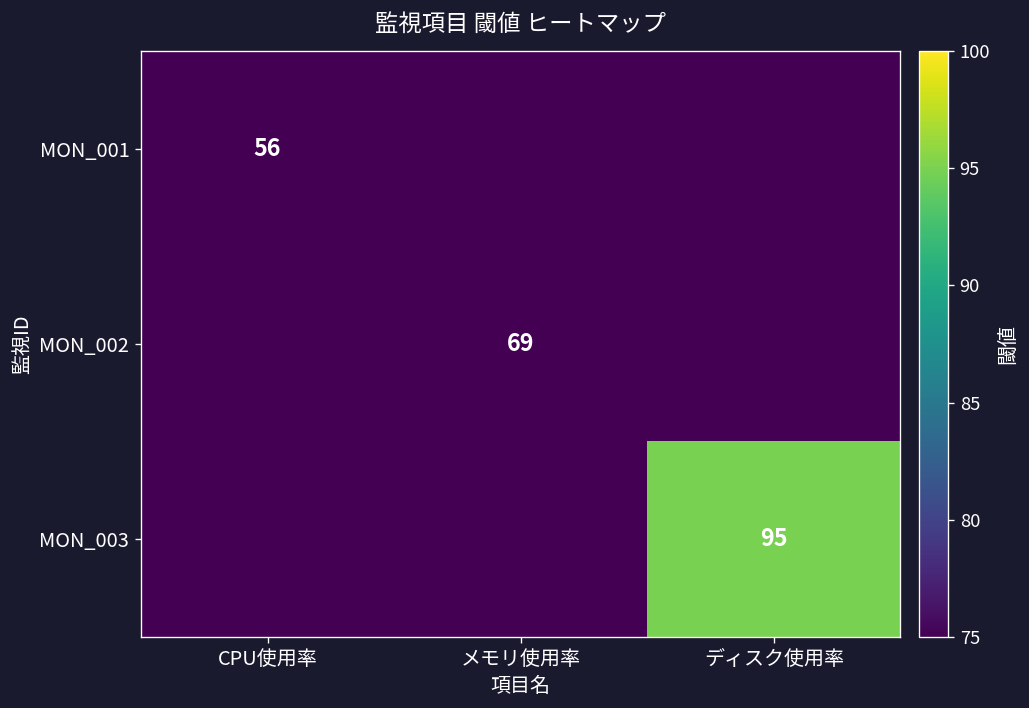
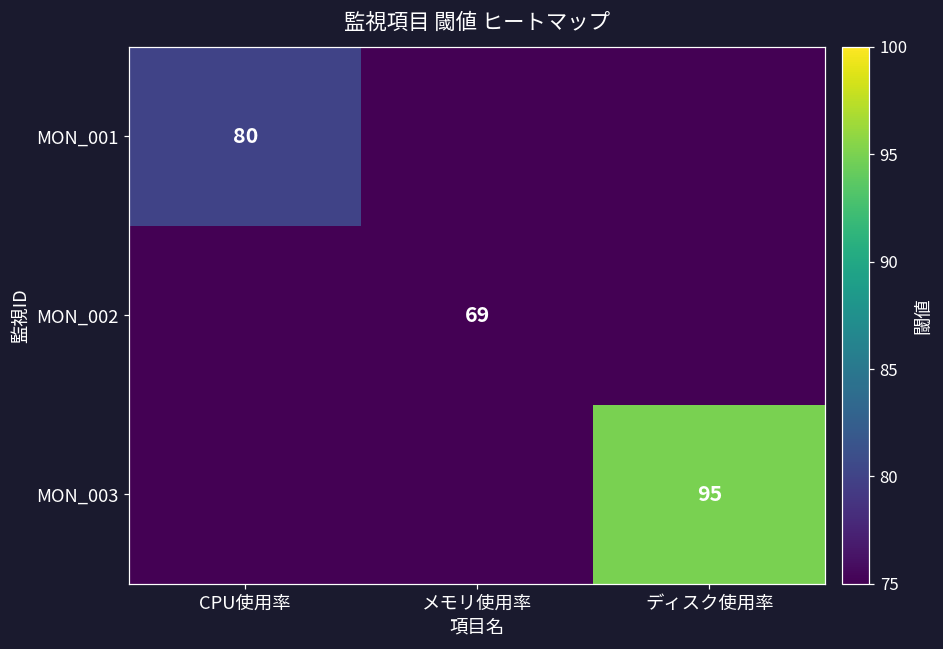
MON_001, CPU使用率: 56 -> 80
